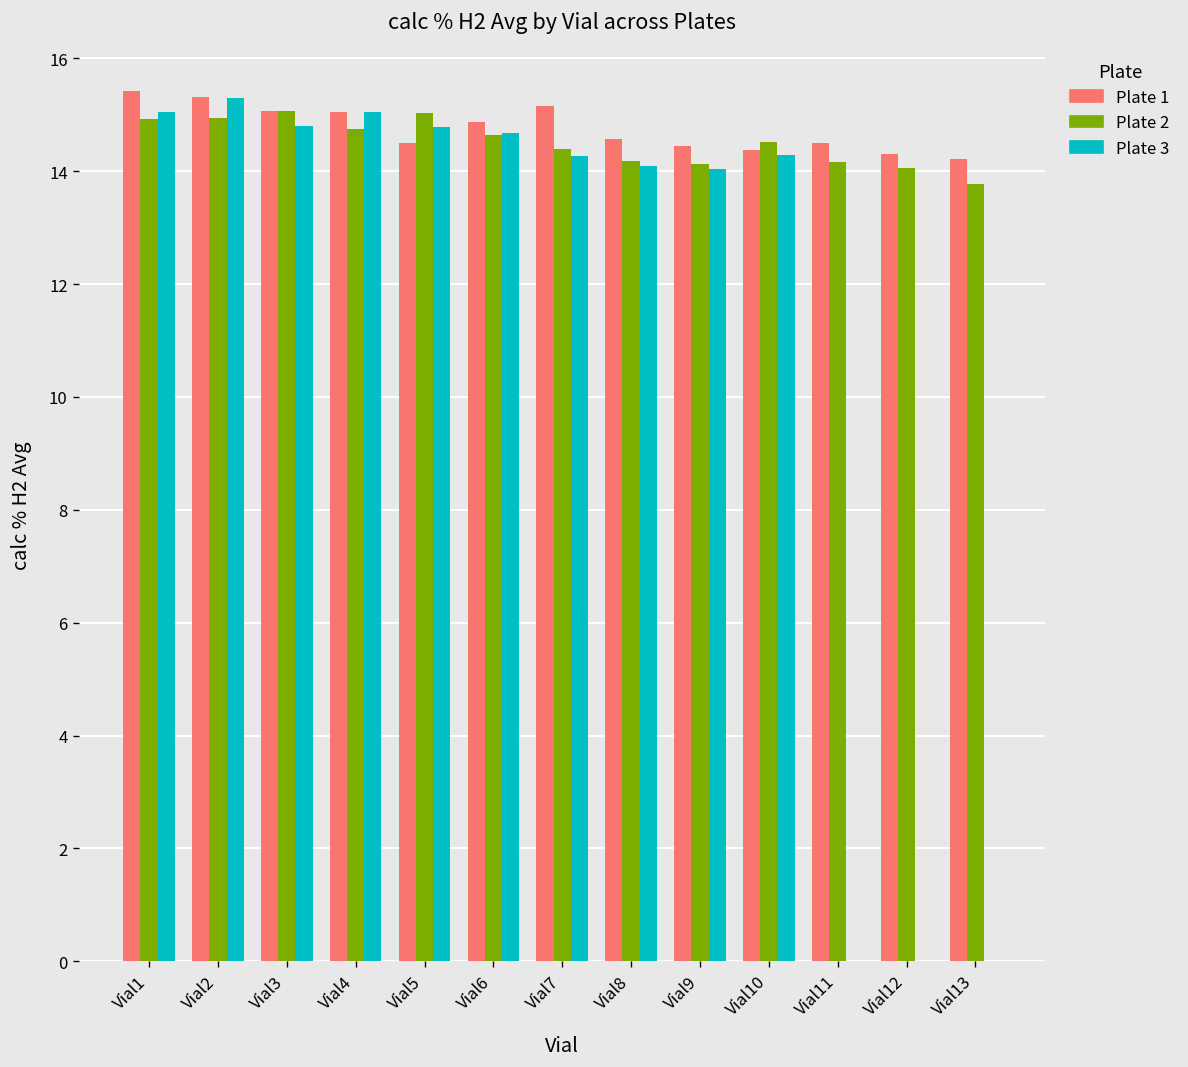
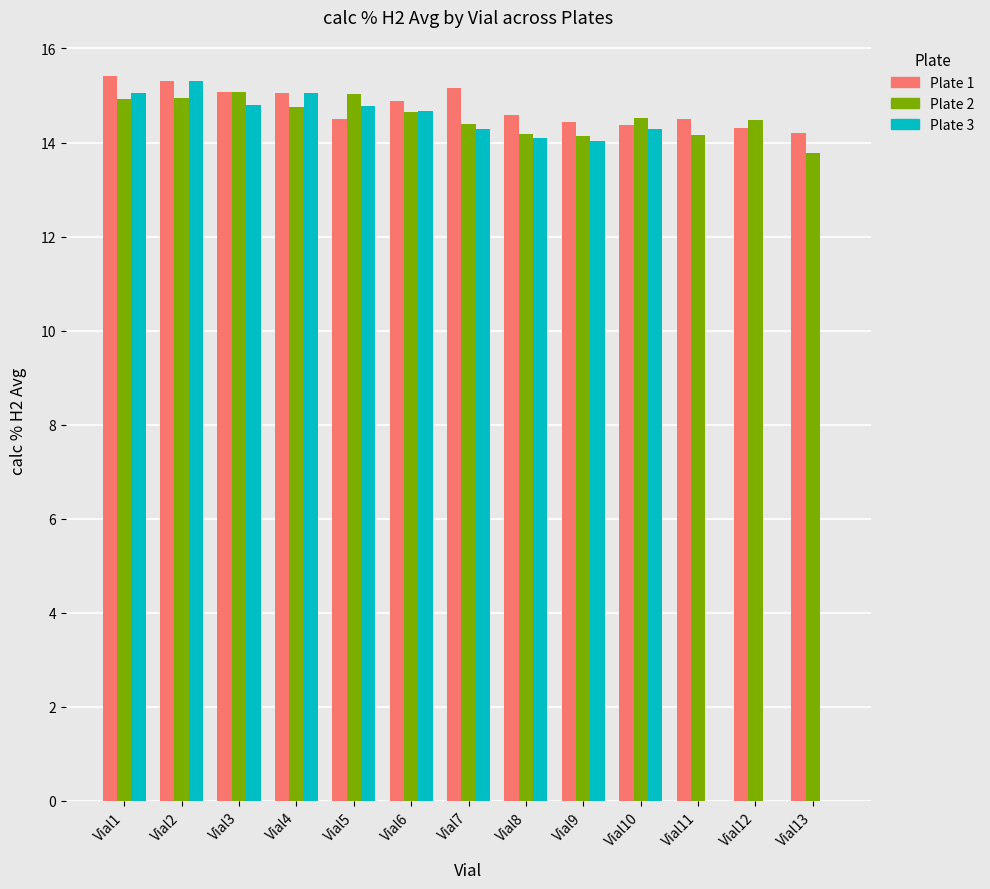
Plate 2, Vial12: 14.1 -> 14.5
